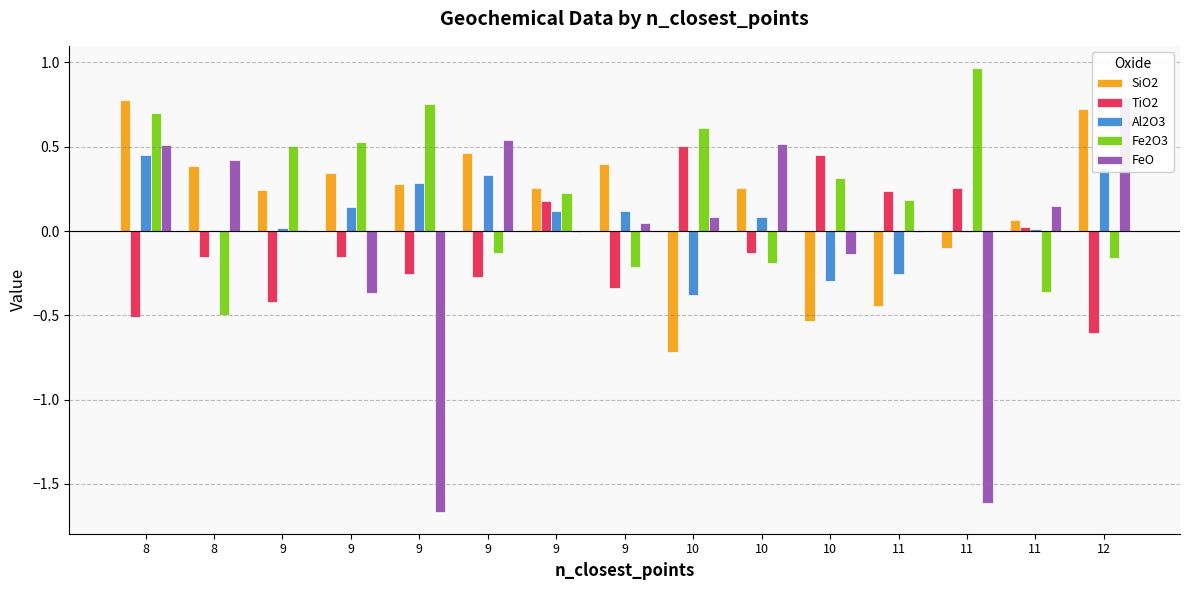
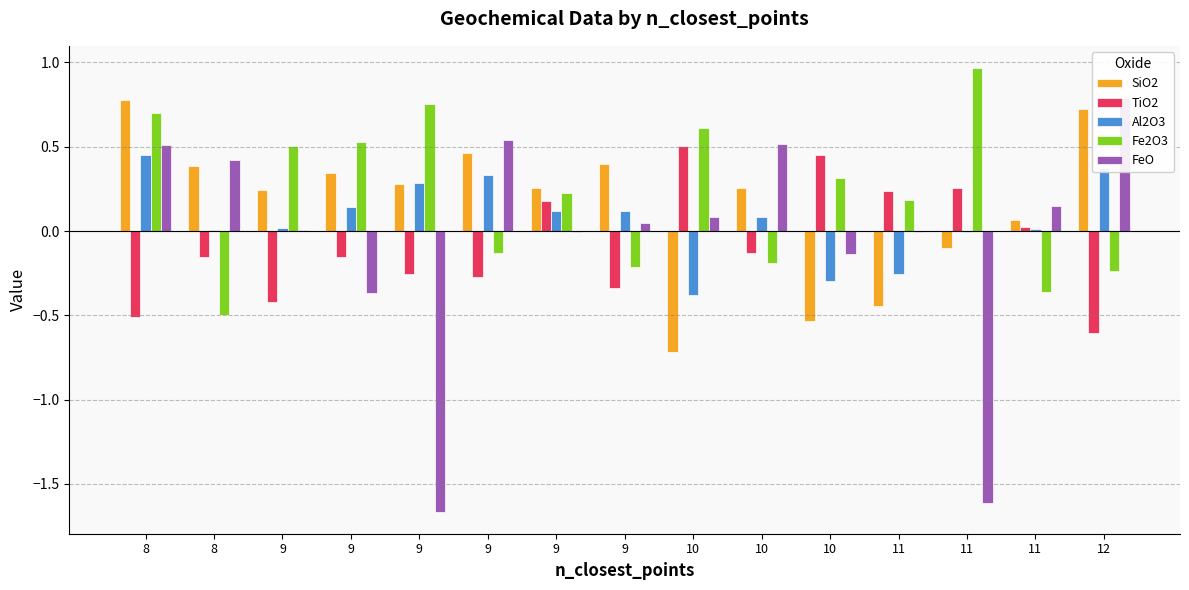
Fe2O3, 12: -0.16 -> -0.24
